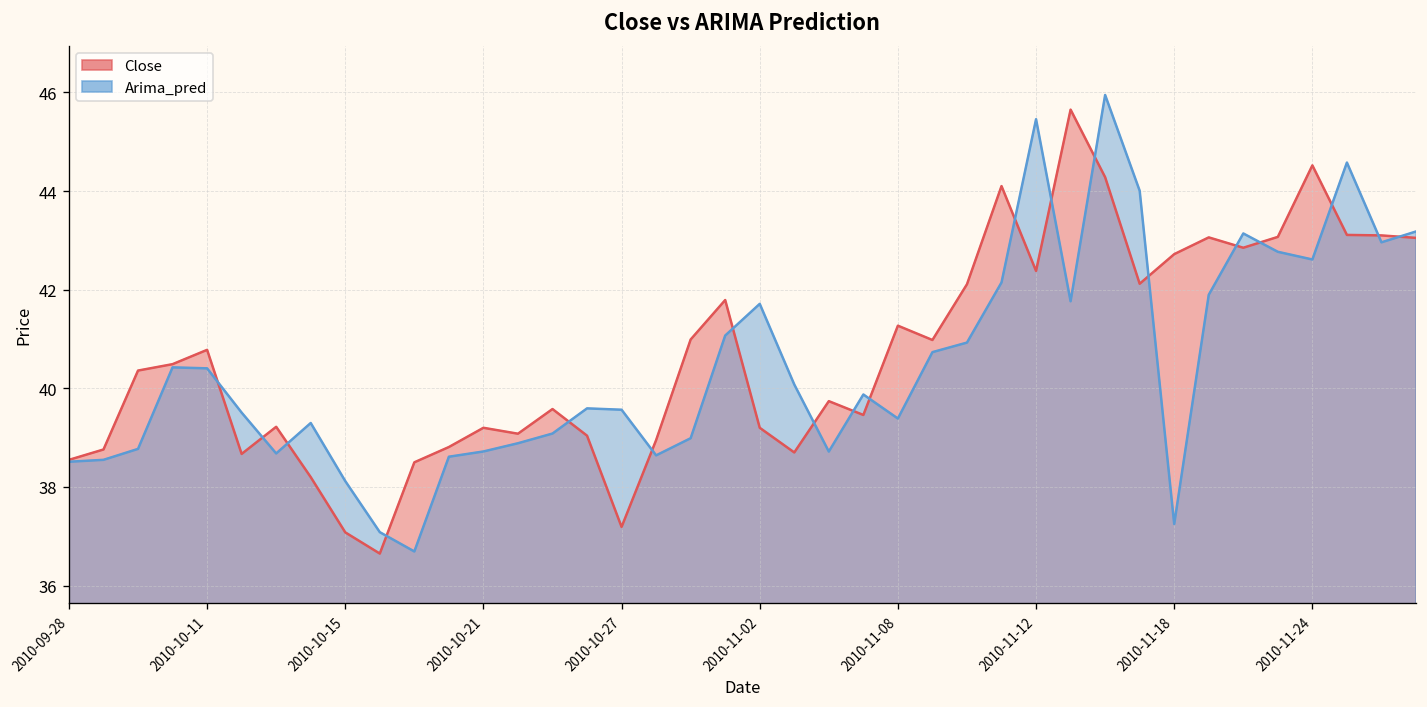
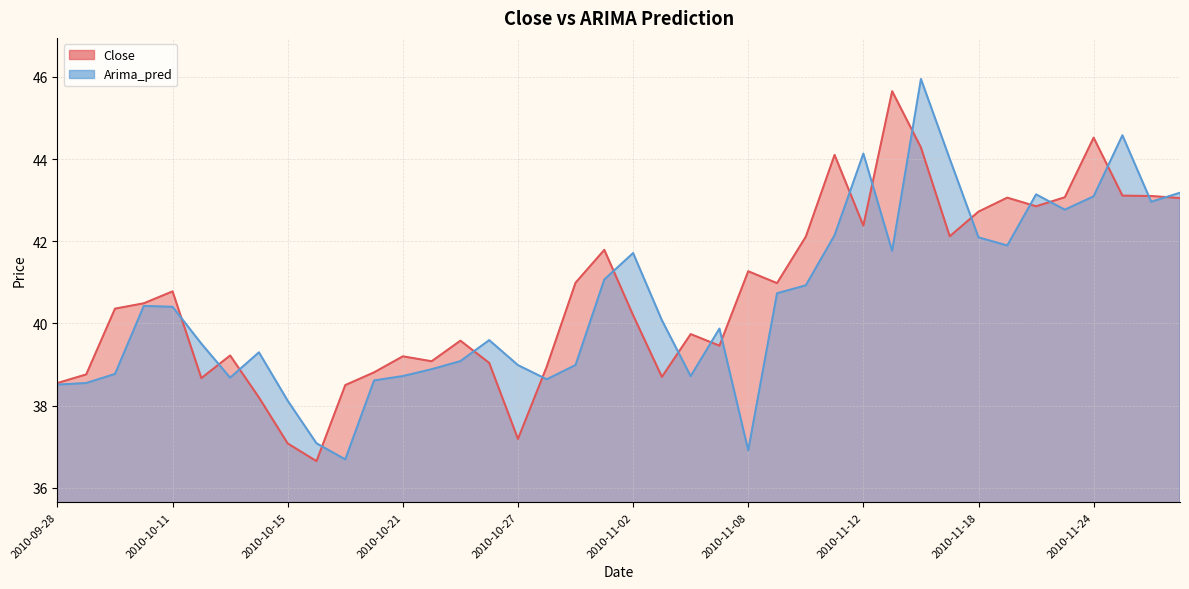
Arima_pred, 2010-10-27: 39.6 -> 39.0
Close, 2010-11-02: 39.2 -> 40.2
Arima_pred, 2010-11-08: 39.4 -> 36.9
Arima_pred, 2010-11-12: 45.5 -> 44.1
Arima_pred, 2010-11-18: 37.2 -> 42.1
Arima_pred, 2010-11-24: 42.6 -> 43.1
